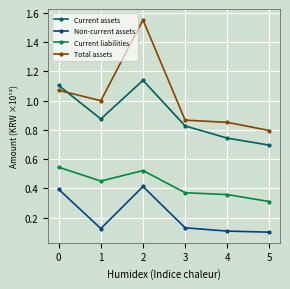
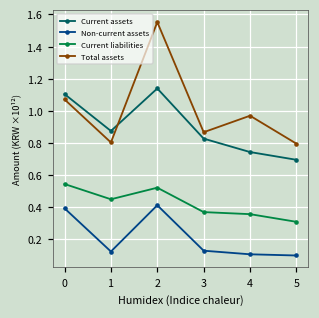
Total assets, 1: 1.00 -> 0.80
Total assets, 4: 0.85 -> 0.97
